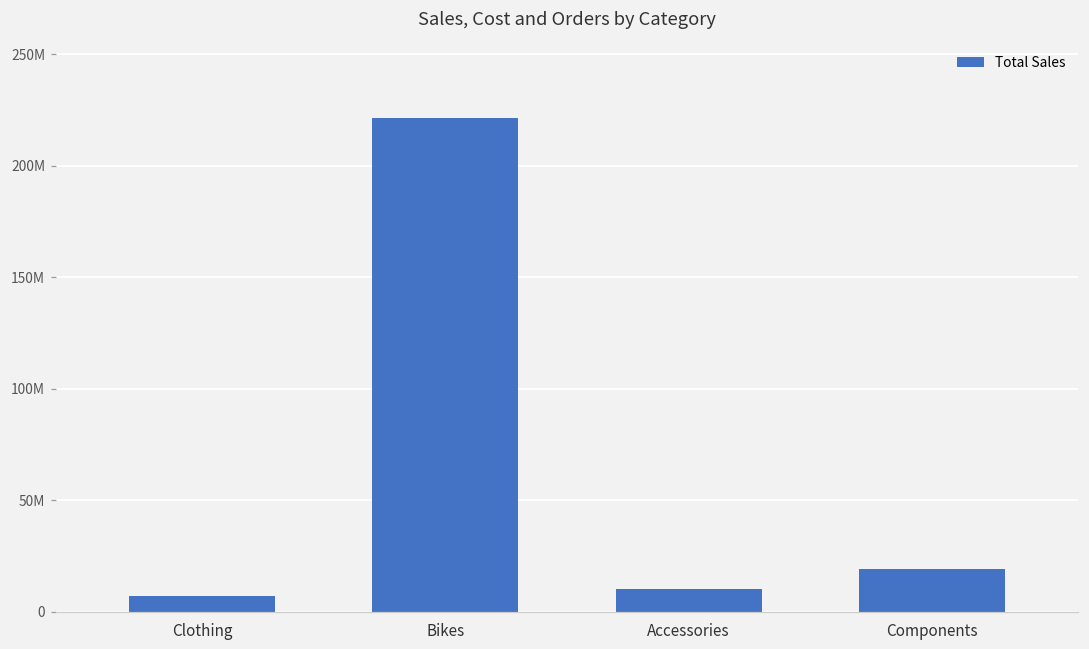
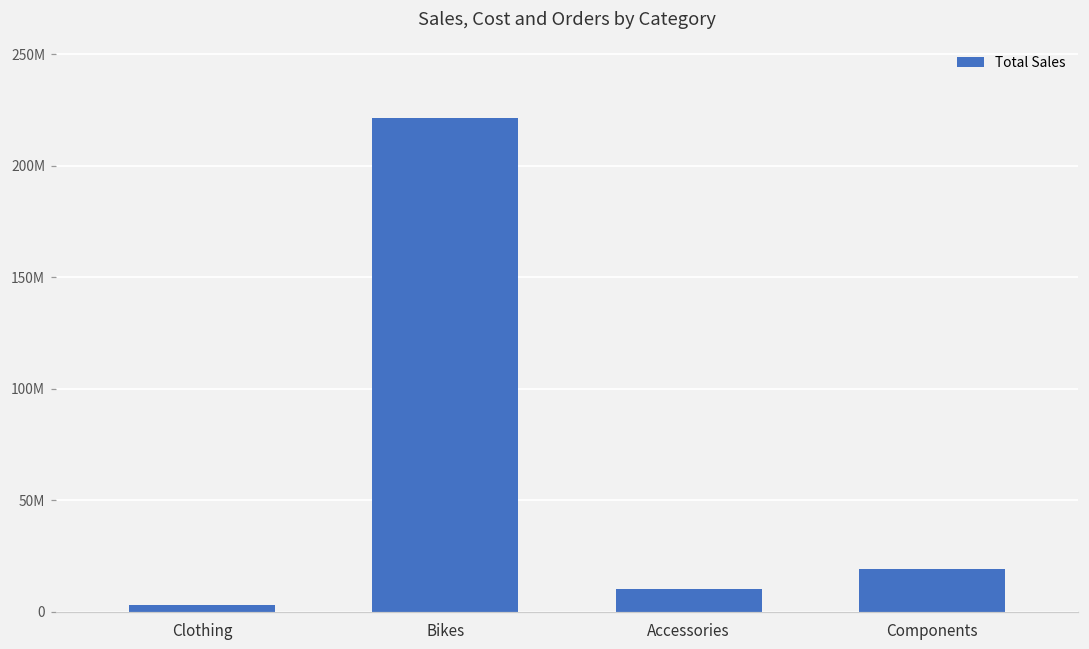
Clothing: 7000000 -> 3000000
